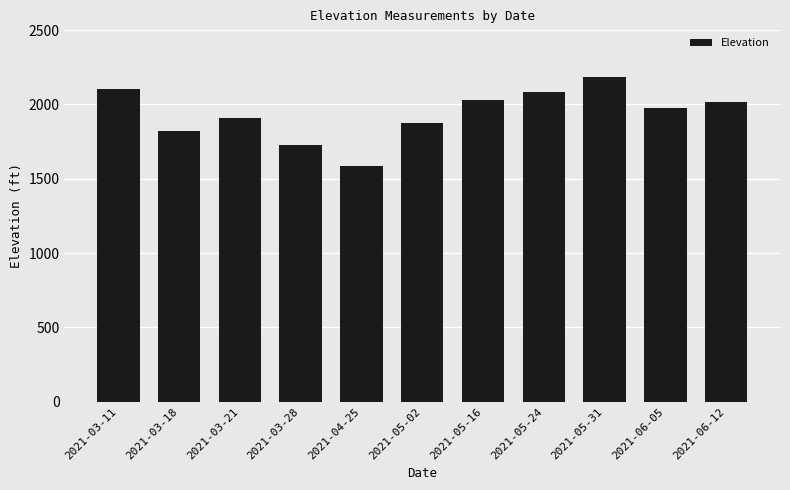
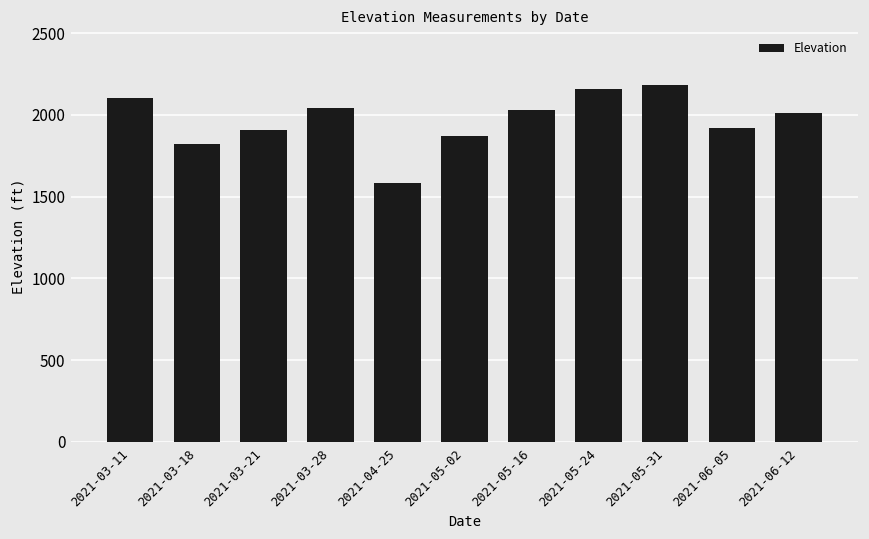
2021-03-28: 1730 -> 2040
2021-05-24: 2080 -> 2160
2021-06-05: 1980 -> 1920
